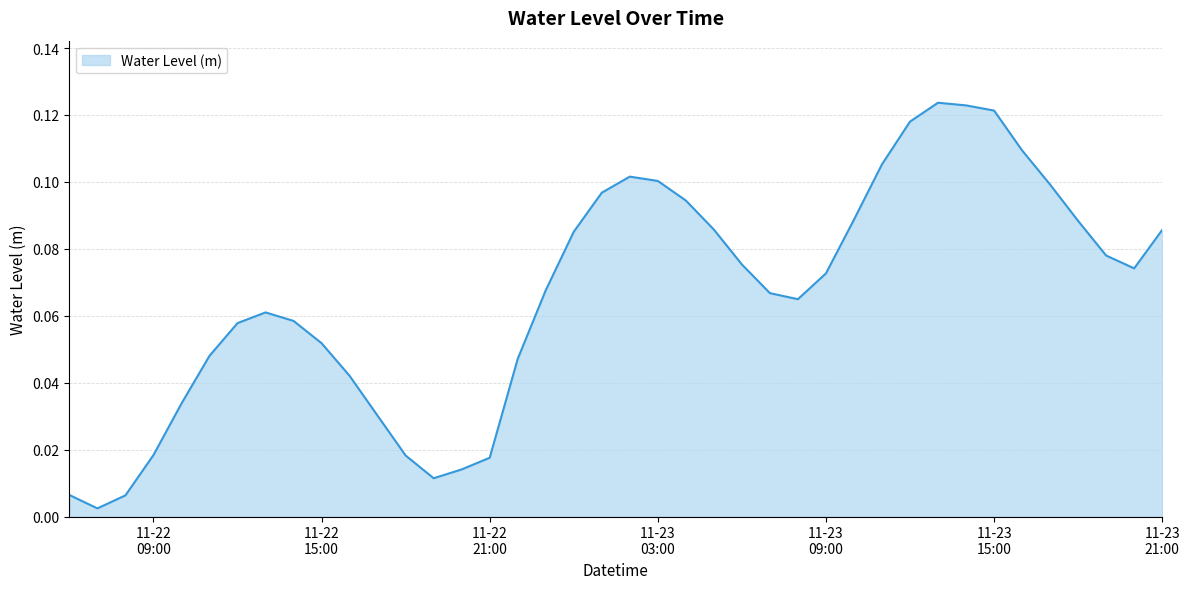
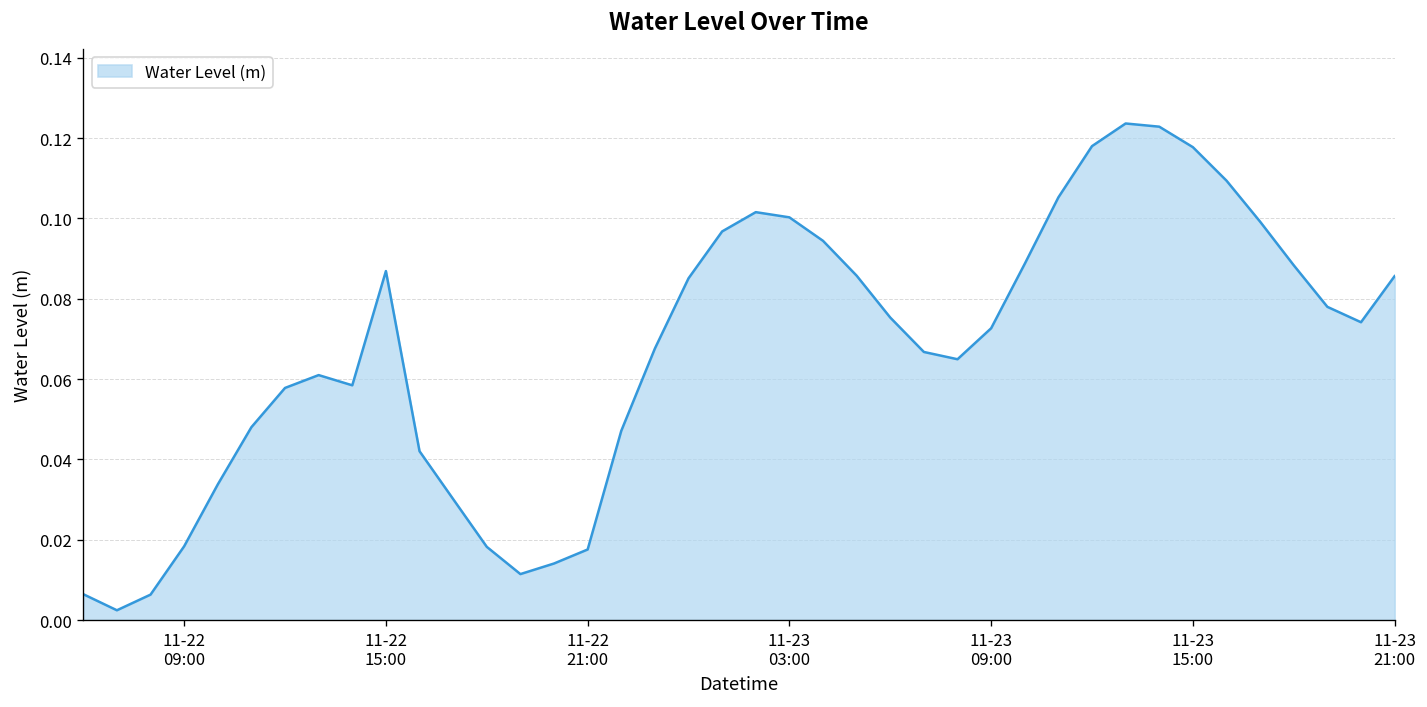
11-22 15:00: 0.052 -> 0.087
11-23 15:00: 0.121 -> 0.118
